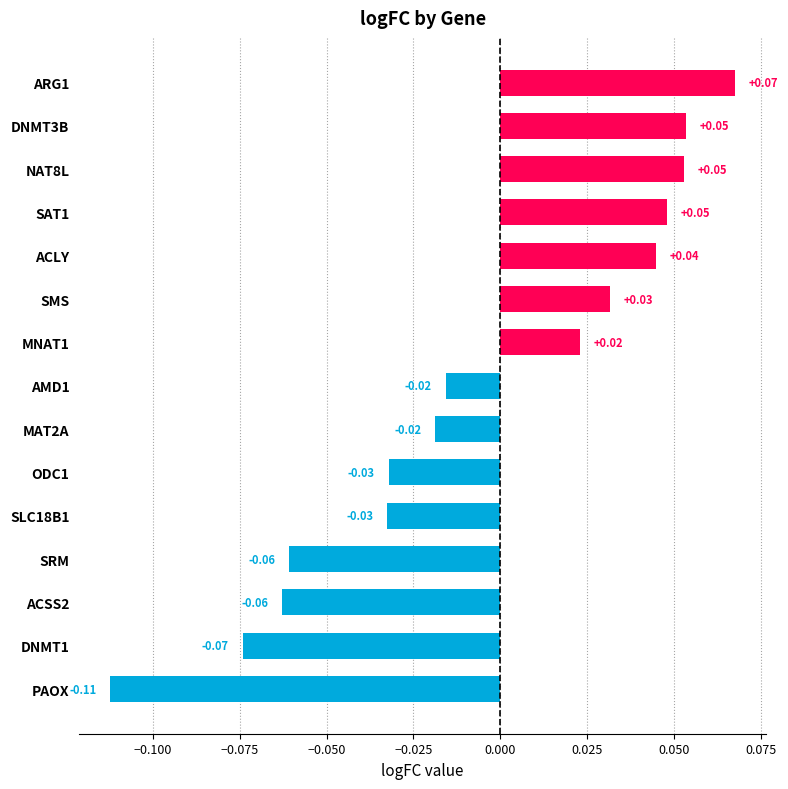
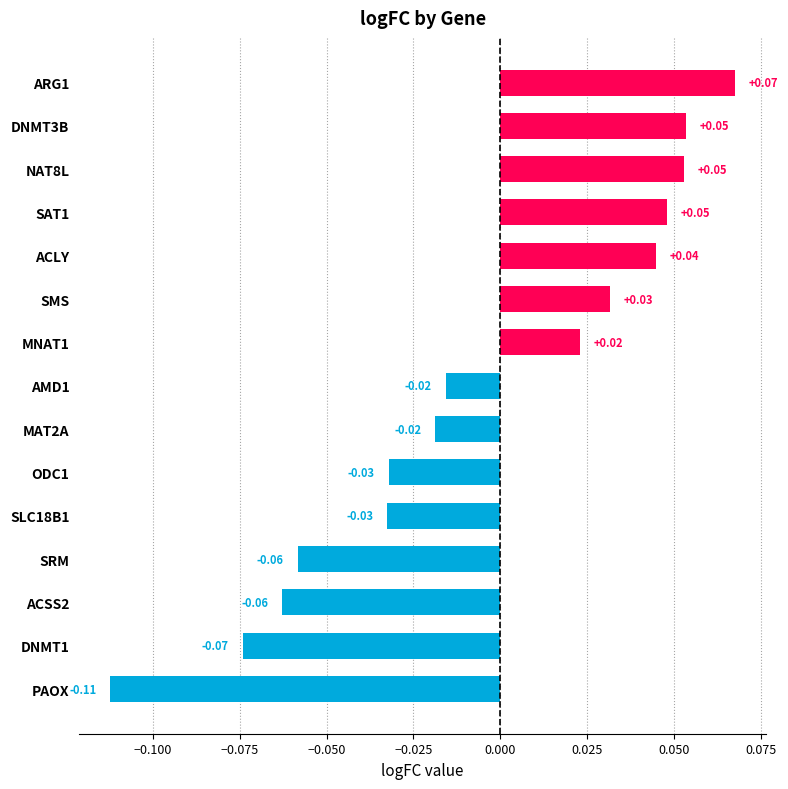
SRM: -0.061 -> -0.058
